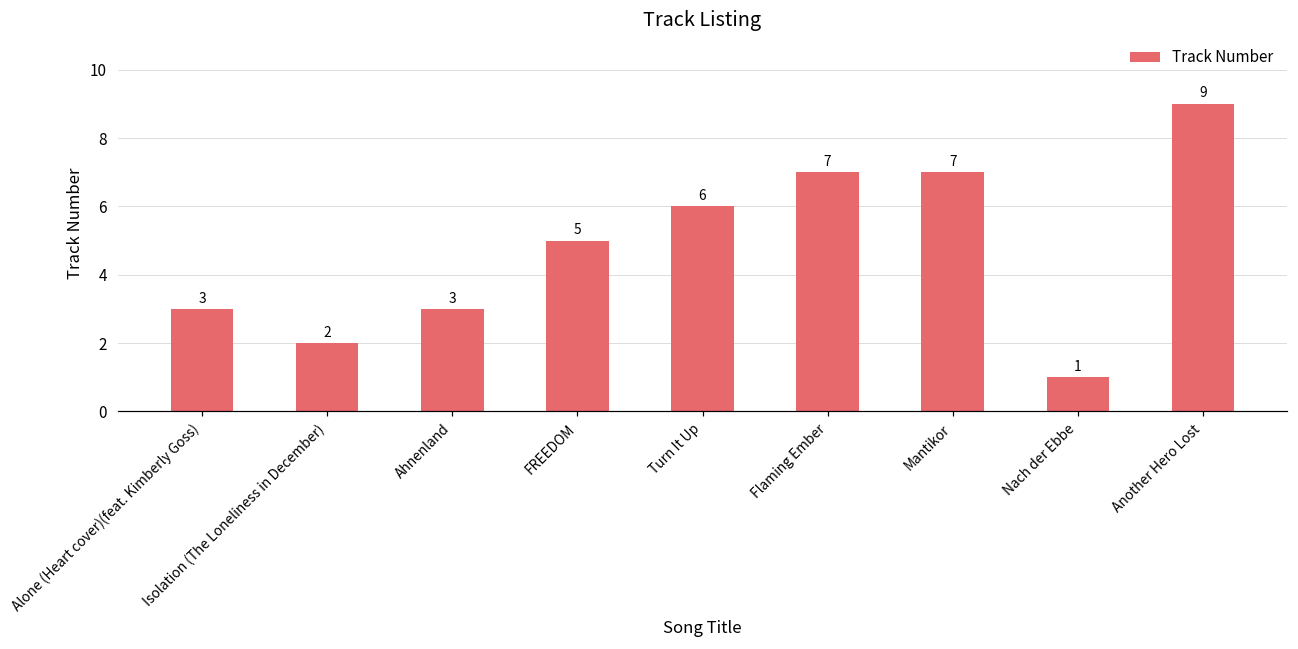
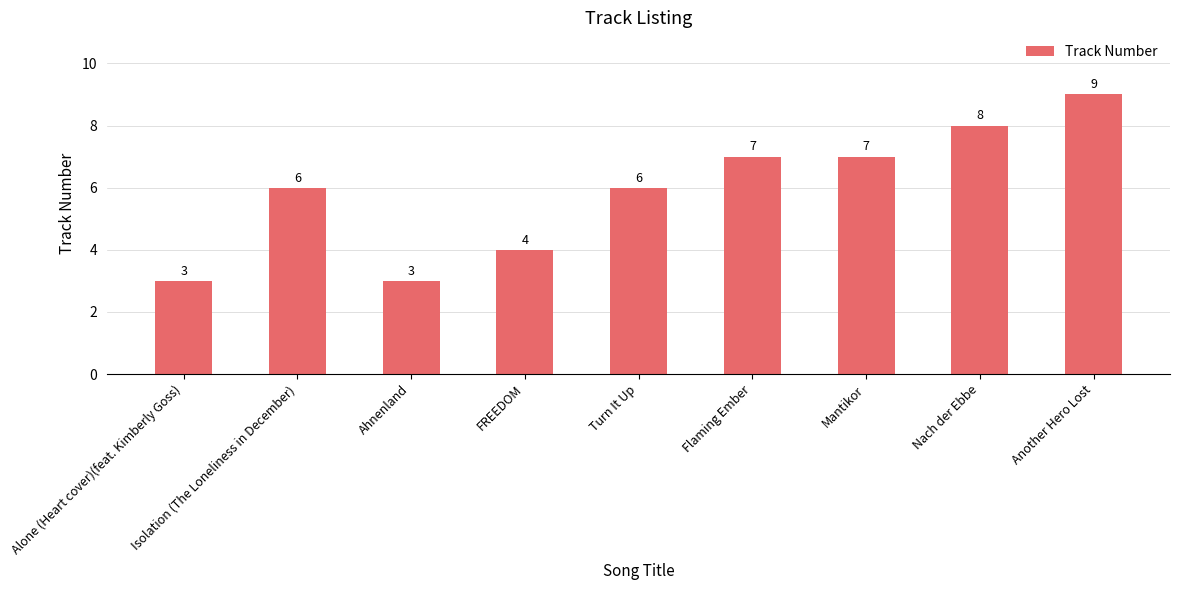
Isolation (The Loneliness in December): 2 -> 6
FREEDOM: 5 -> 4
Nach der Ebbe: 1 -> 8
